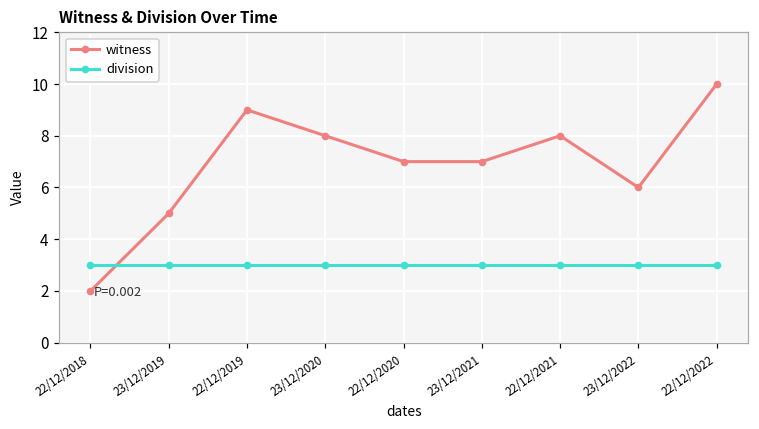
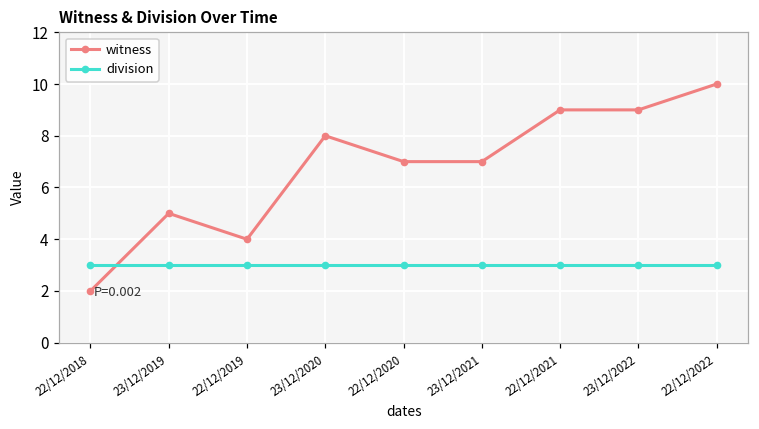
witness, 22/12/2019: 9 -> 4
witness, 22/12/2021: 8 -> 9
witness, 23/12/2022: 6 -> 9
